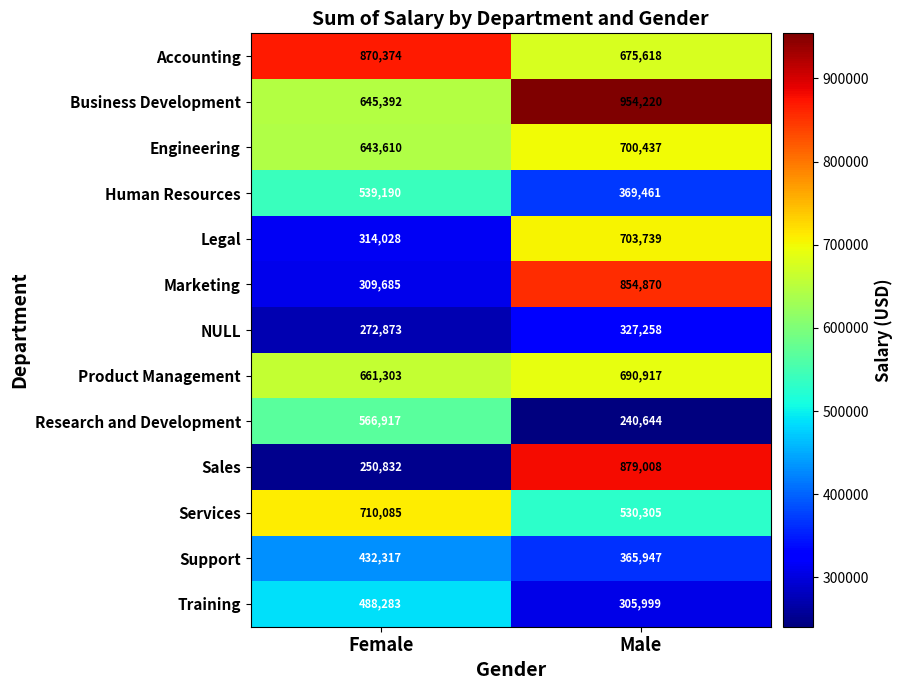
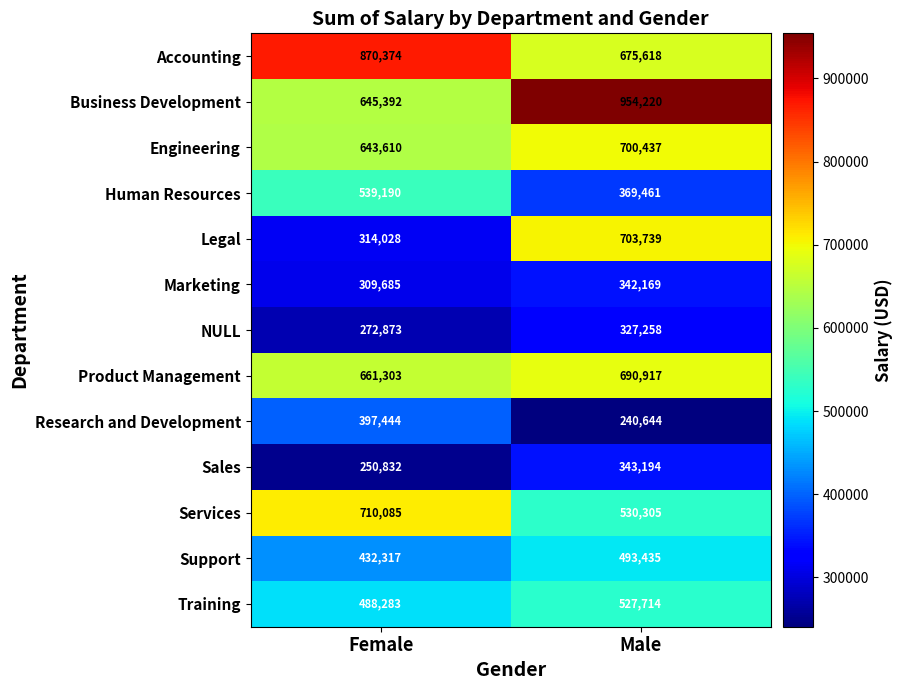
Marketing, Male: 854,870 -> 342,169
Research and Development, Female: 566,917 -> 397,444
Sales, Male: 879,008 -> 343,194
Support, Male: 365,947 -> 493,435
Training, Male: 305,999 -> 527,714
